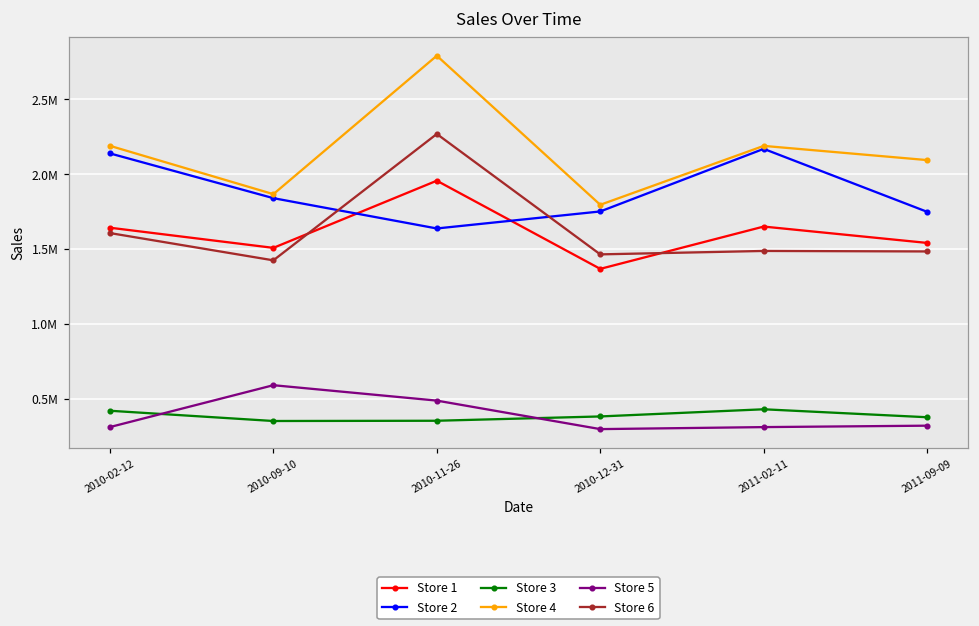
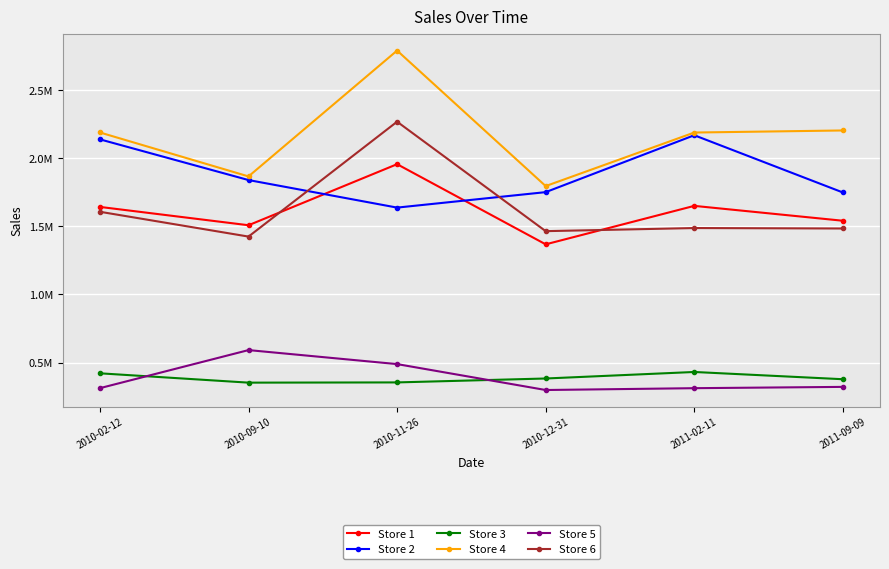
Store 4, 2011-09-09: 2090000 -> 2200000
